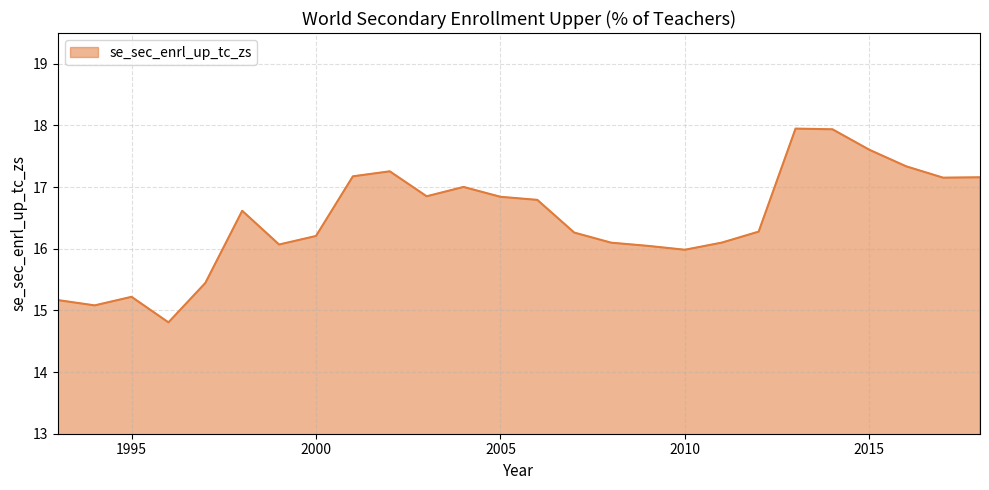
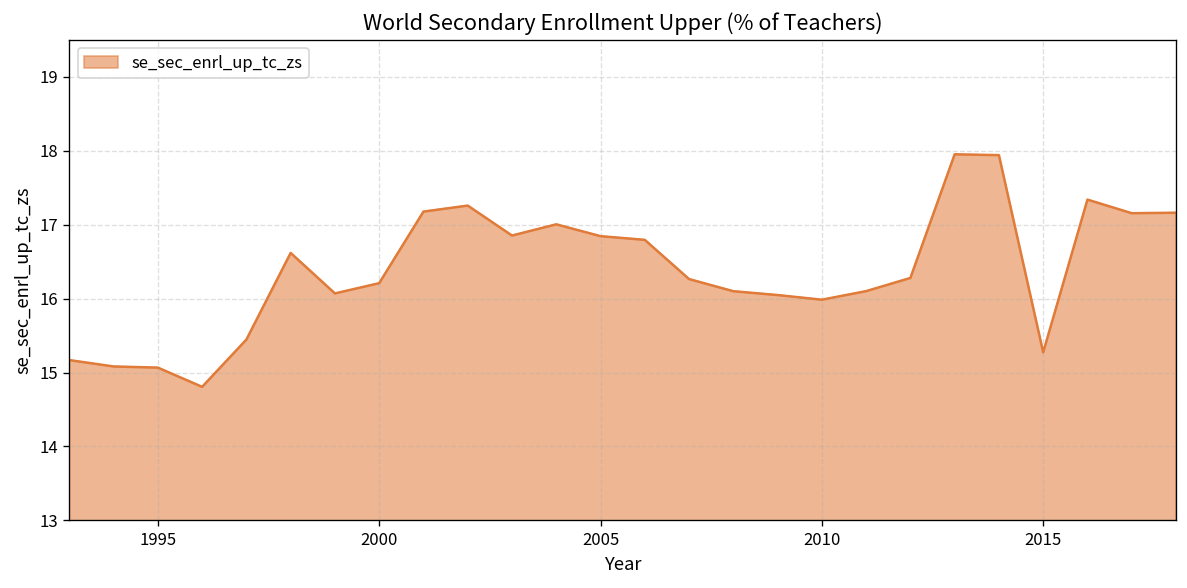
1995: 15.2 -> 15.1
2015: 17.6 -> 15.3
